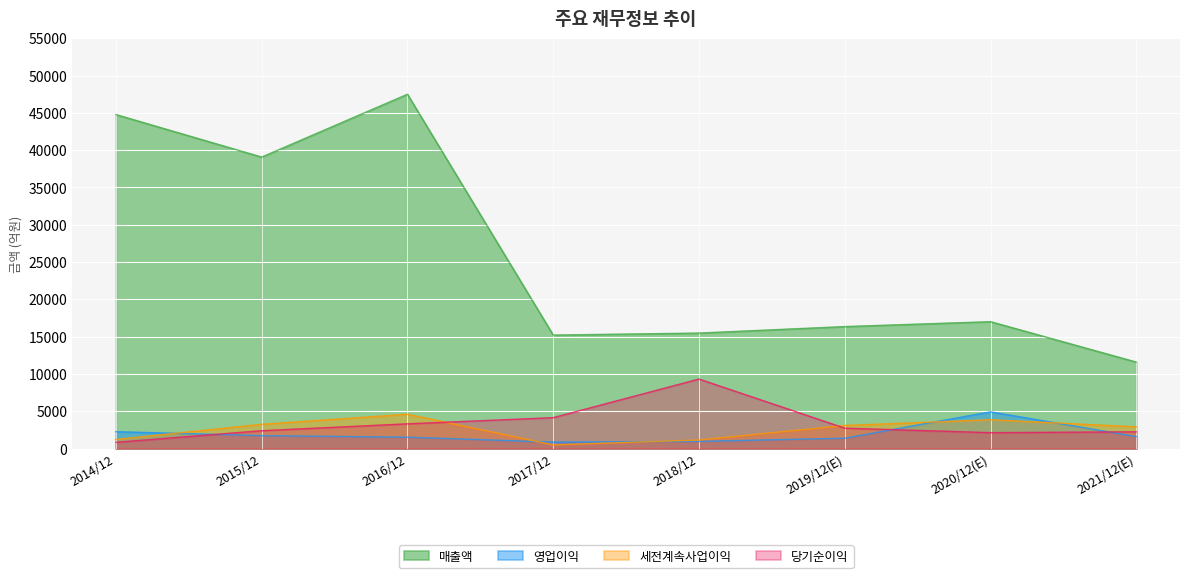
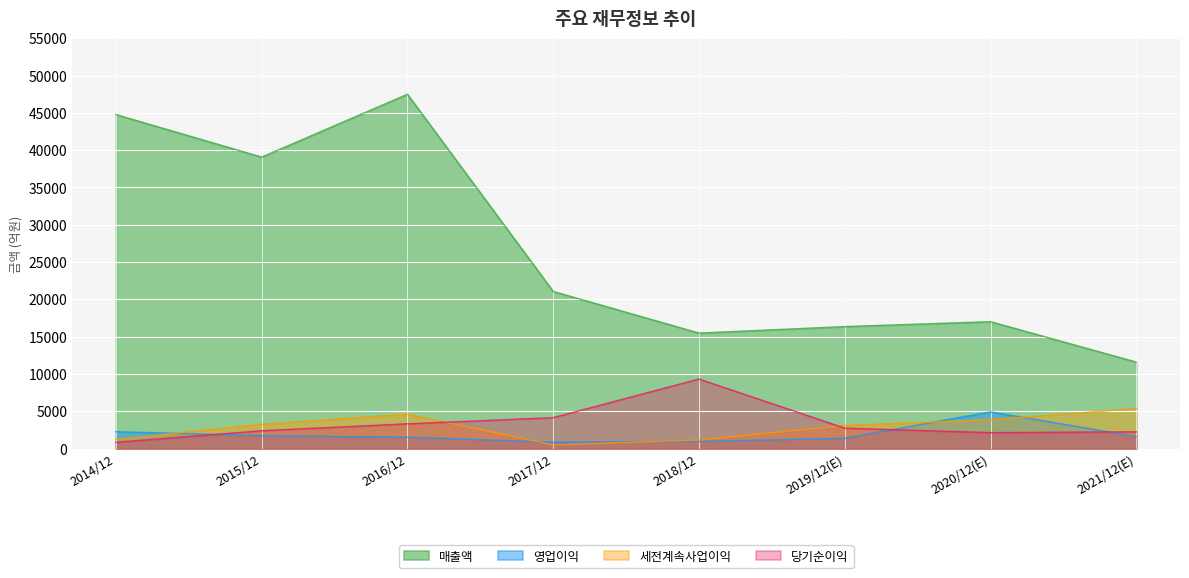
매출액, 2017/12: 15000 -> 21000
세전계속사업이익, 2021/12(E): 3000 -> 5000
